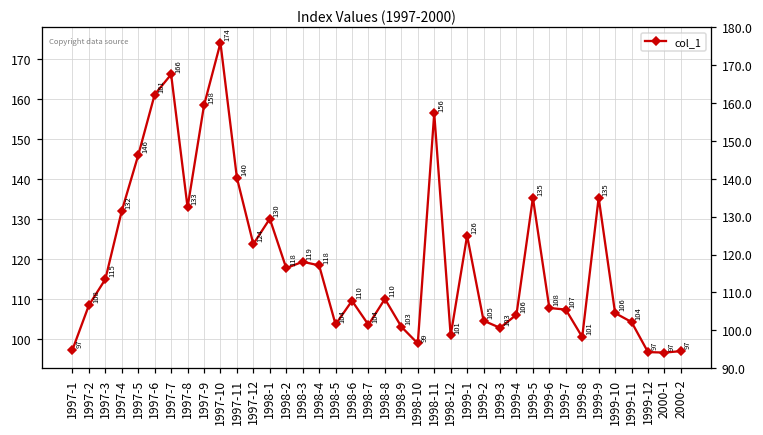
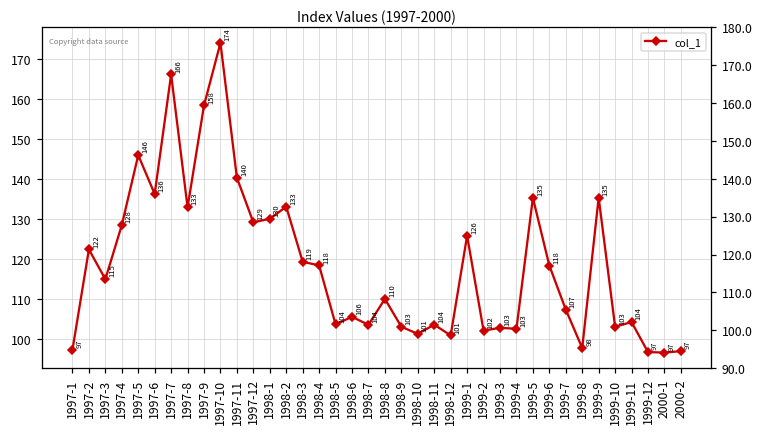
1997-2: 108 -> 122
1997-4: 132 -> 128
1997-6: 161 -> 136
1997-12: 124 -> 129
1998-2: 118 -> 133
1998-6: 110 -> 106
1998-10: 99 -> 101
1998-11: 156 -> 104
1999-2: 105 -> 102
1999-4: 106 -> 103
1999-6: 108 -> 118
1999-8: 101 -> 98
1999-10: 106 -> 103
